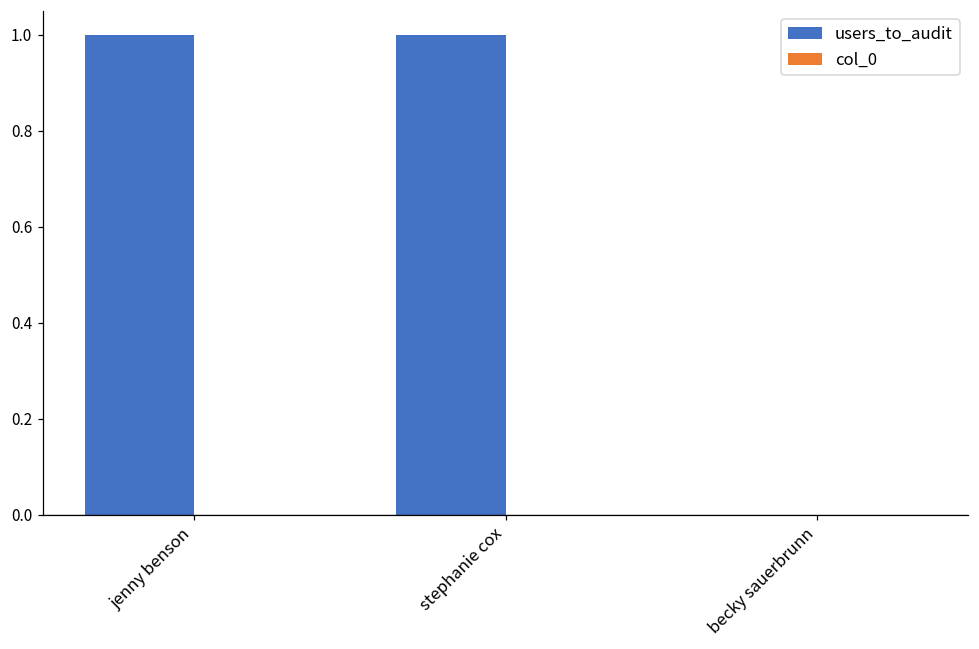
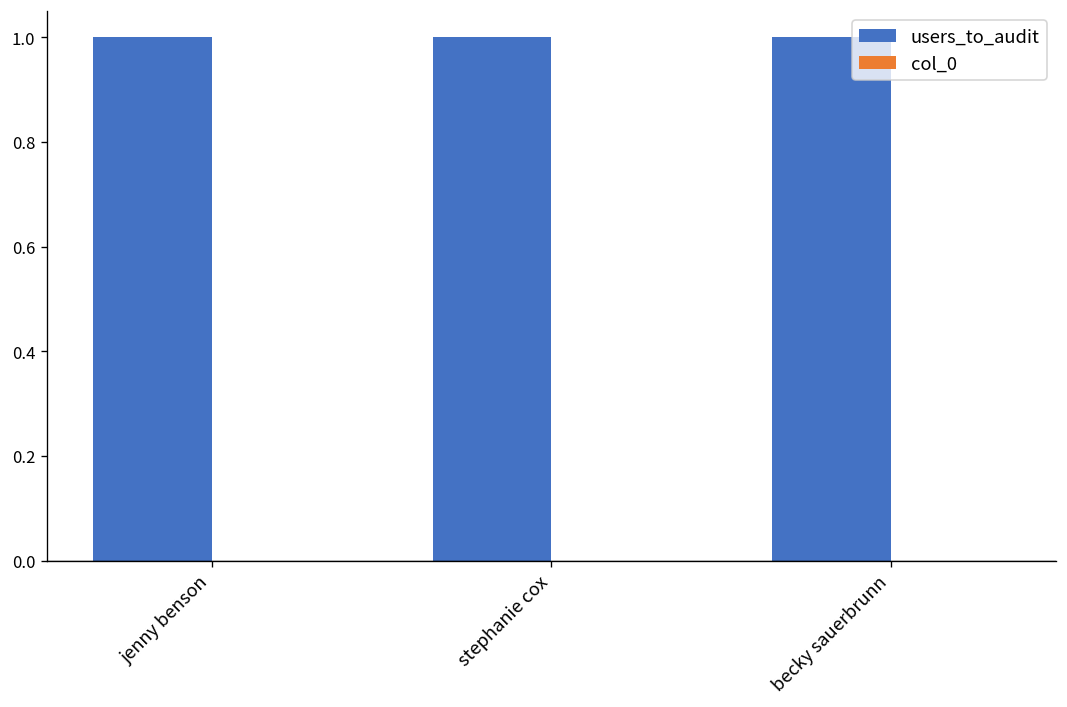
users_to_audit, becky sauerbrunn: 0 -> 1
